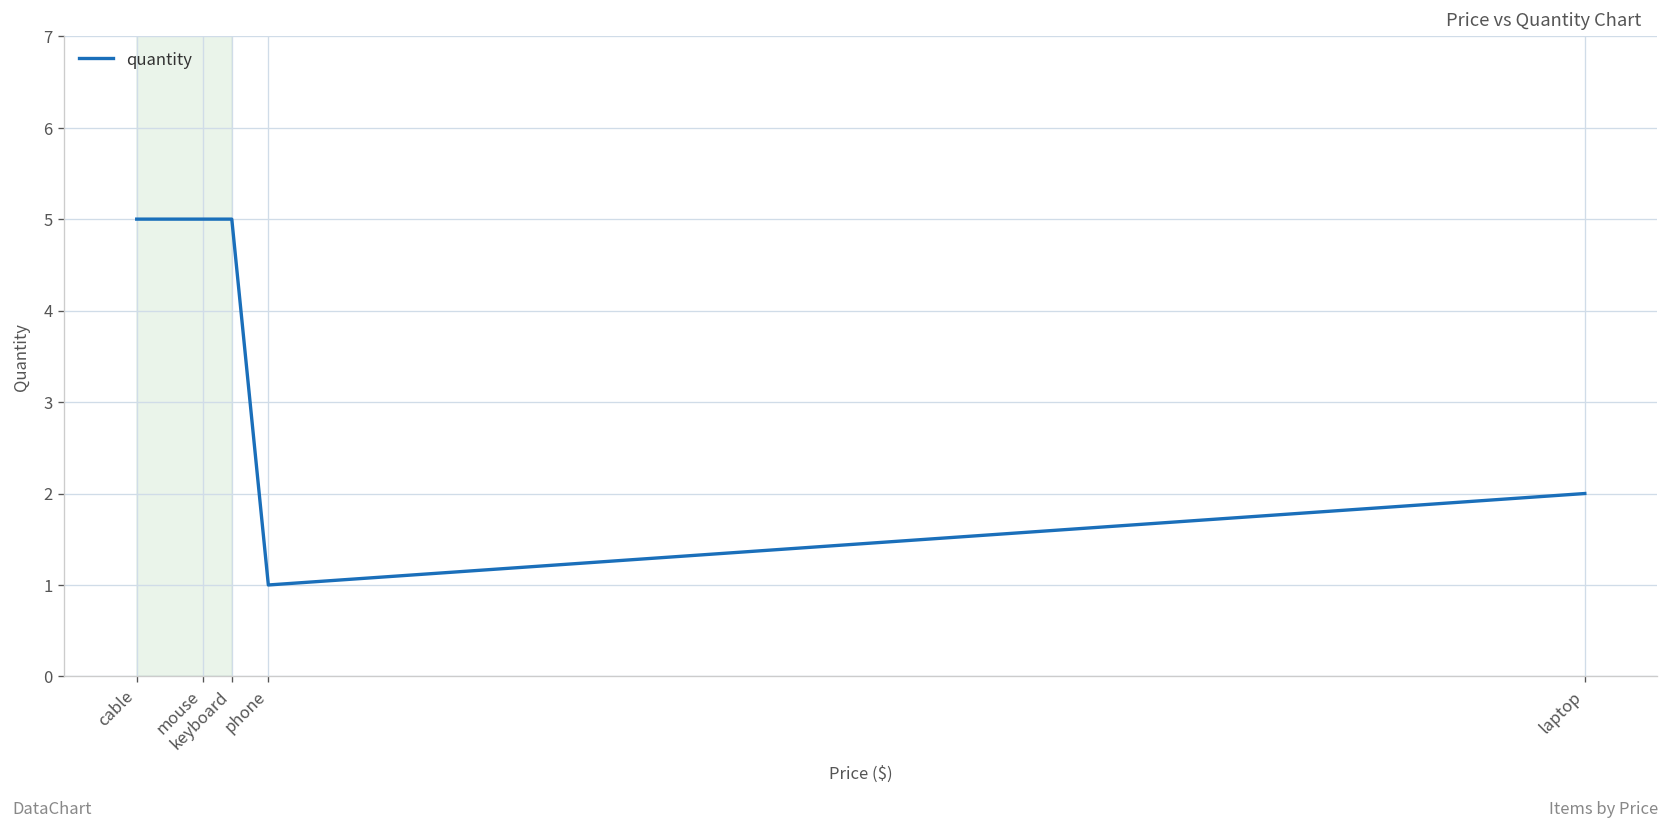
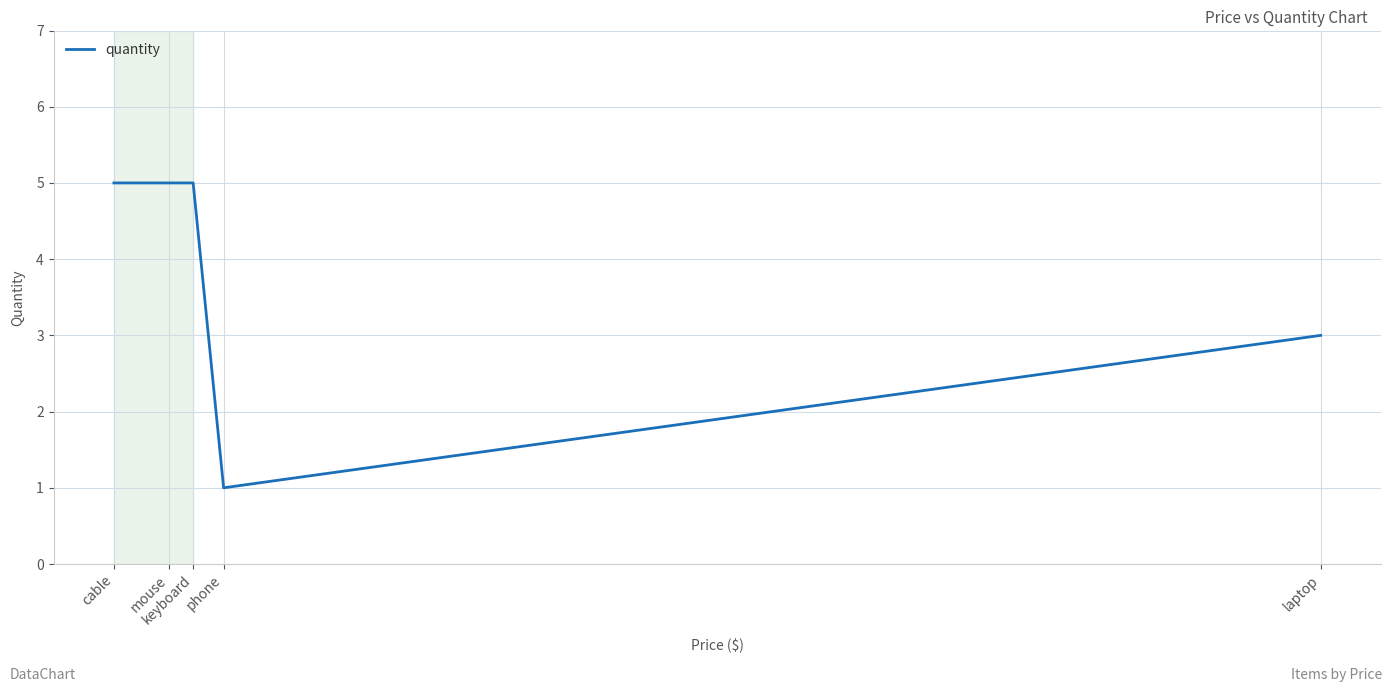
laptop: 2 -> 3
